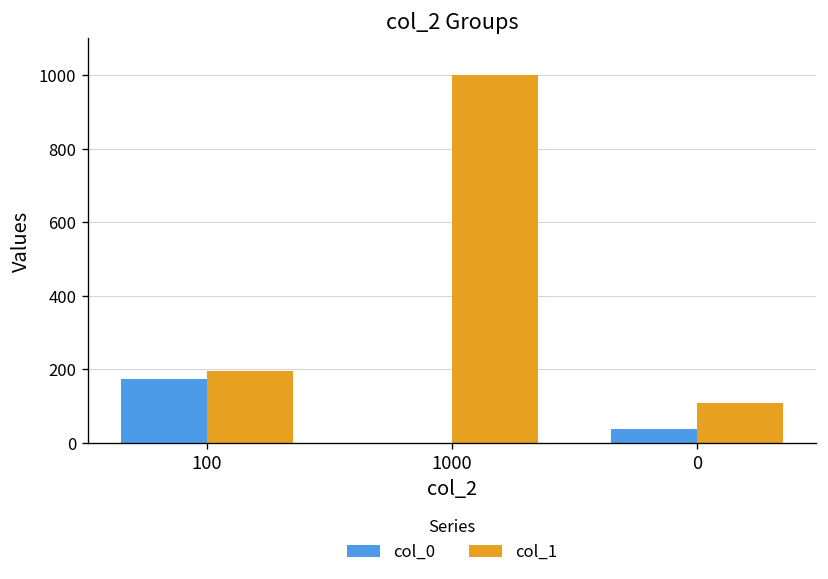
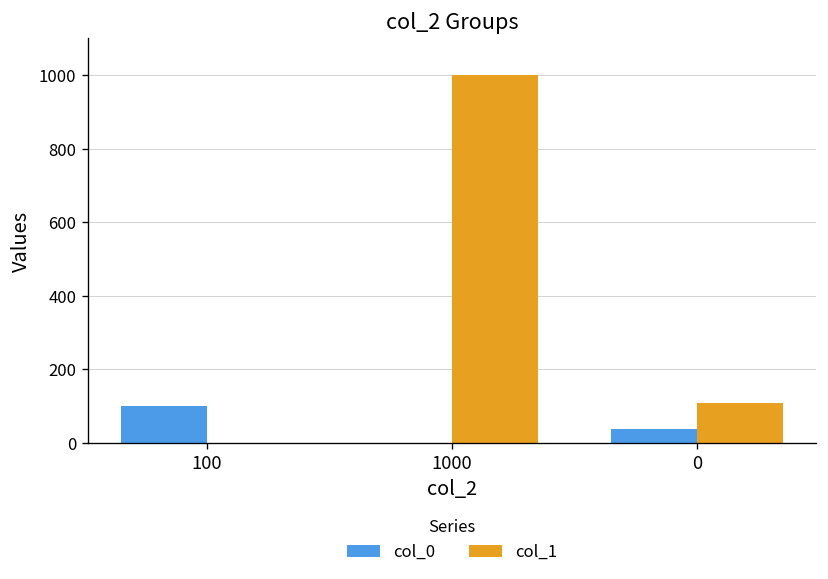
col_0, 100: 170 -> 100
col_1, 100: 190 -> 0
